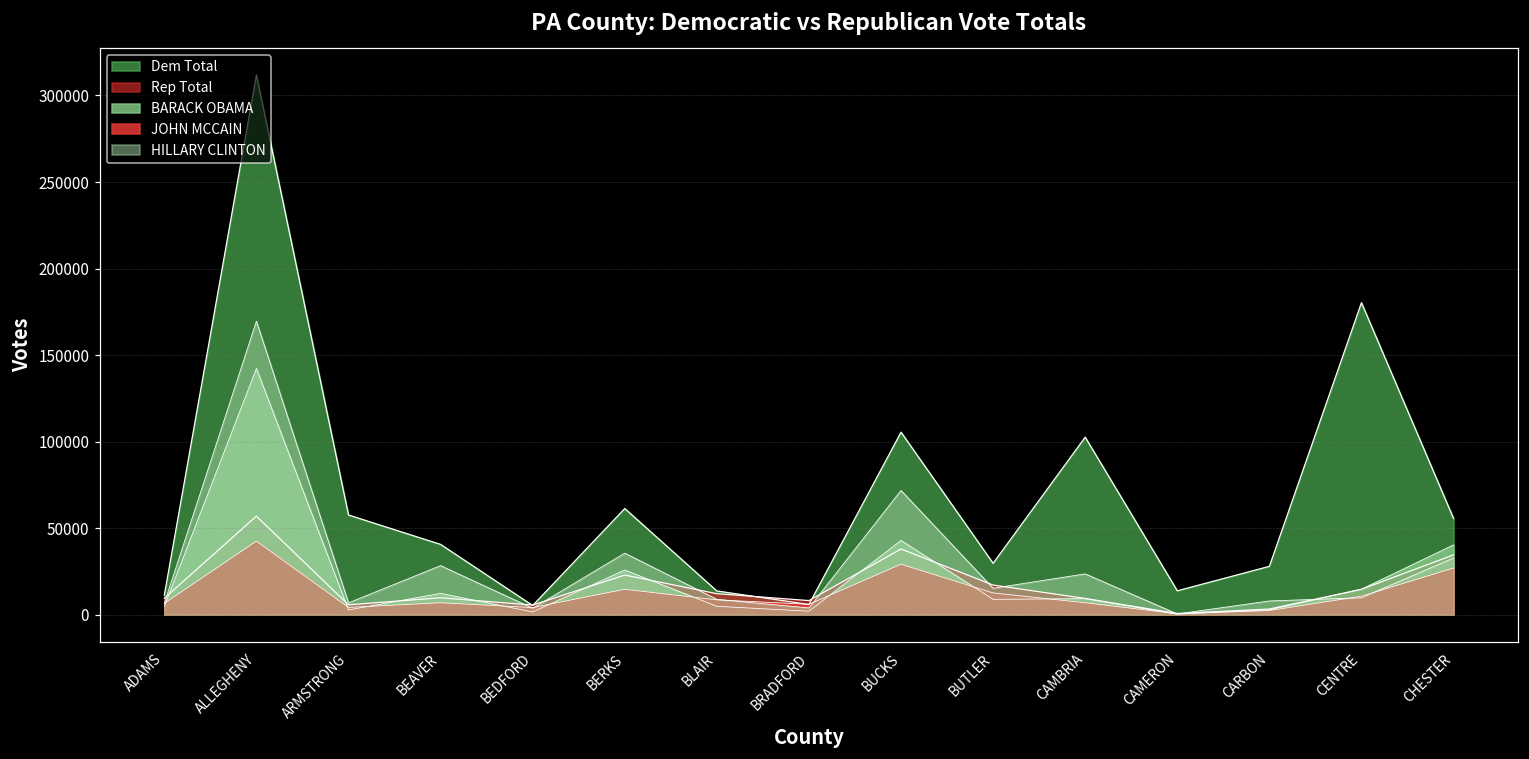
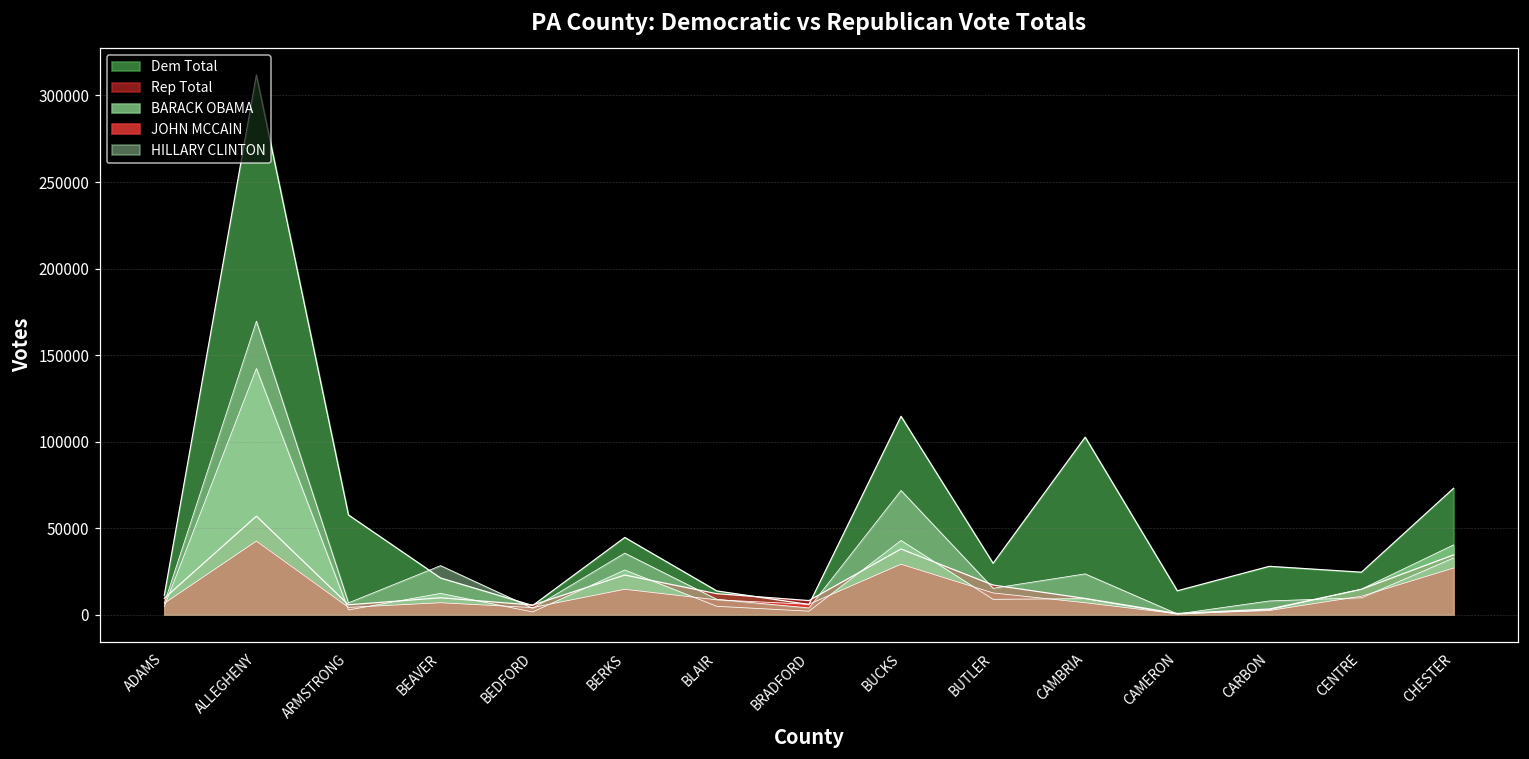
Dem Total, BEAVER: 41000 -> 21000
Dem Total, BERKS: 61000 -> 45000
Dem Total, BUCKS: 105000 -> 115000
Dem Total, CENTRE: 180000 -> 25000
Dem Total, CHESTER: 56000 -> 73000
